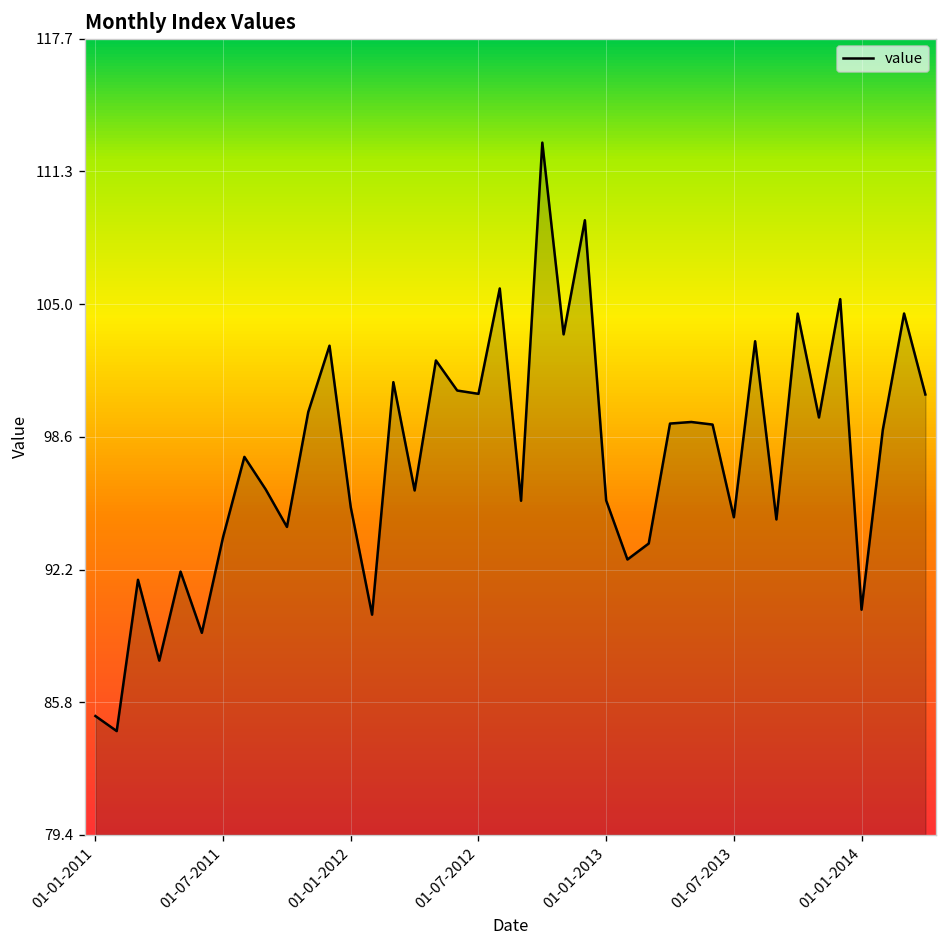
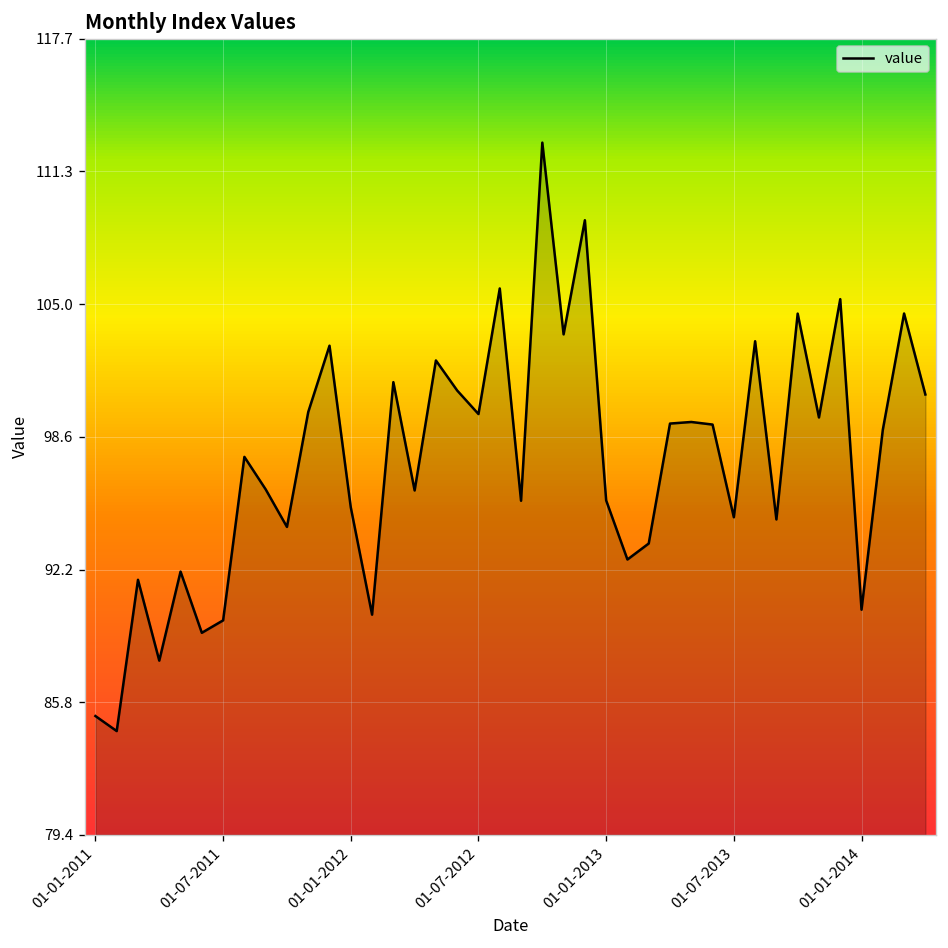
01-07-2011: 93.7 -> 89.7
01-07-2012: 100.6 -> 99.7
